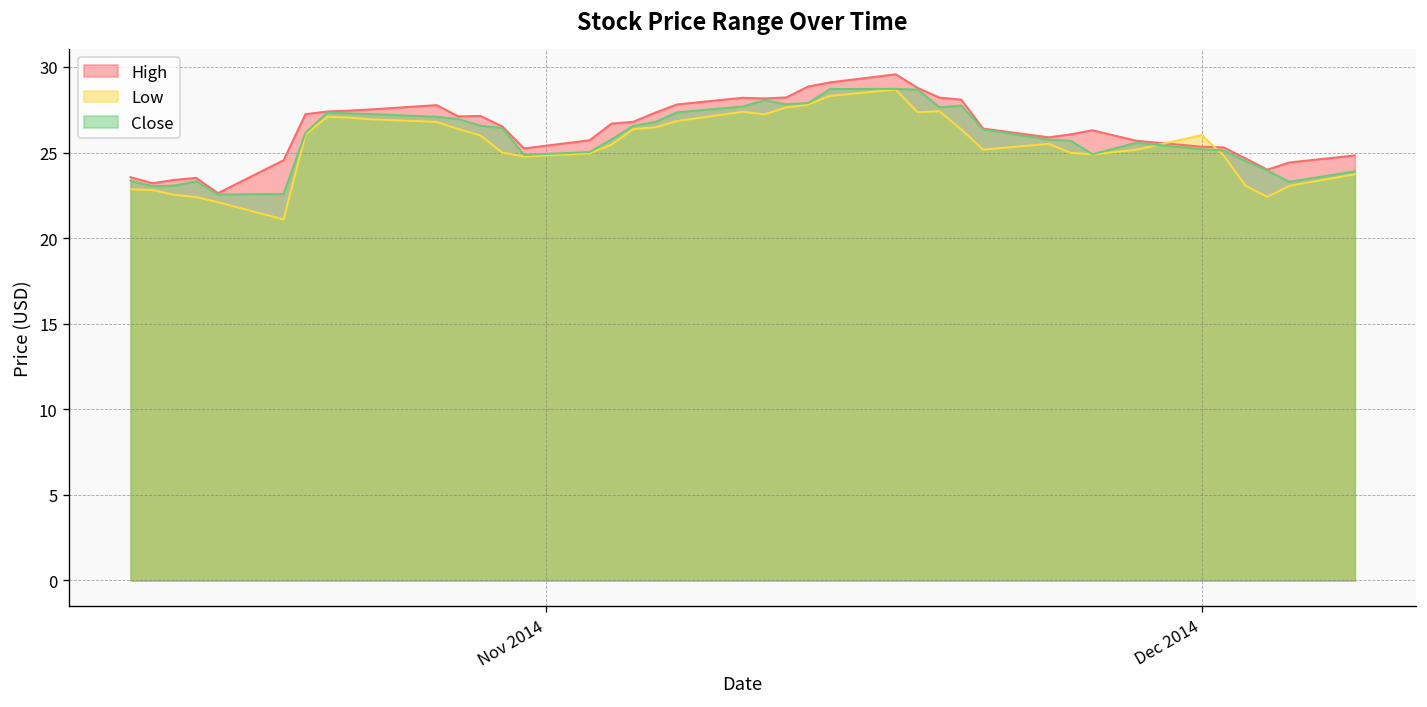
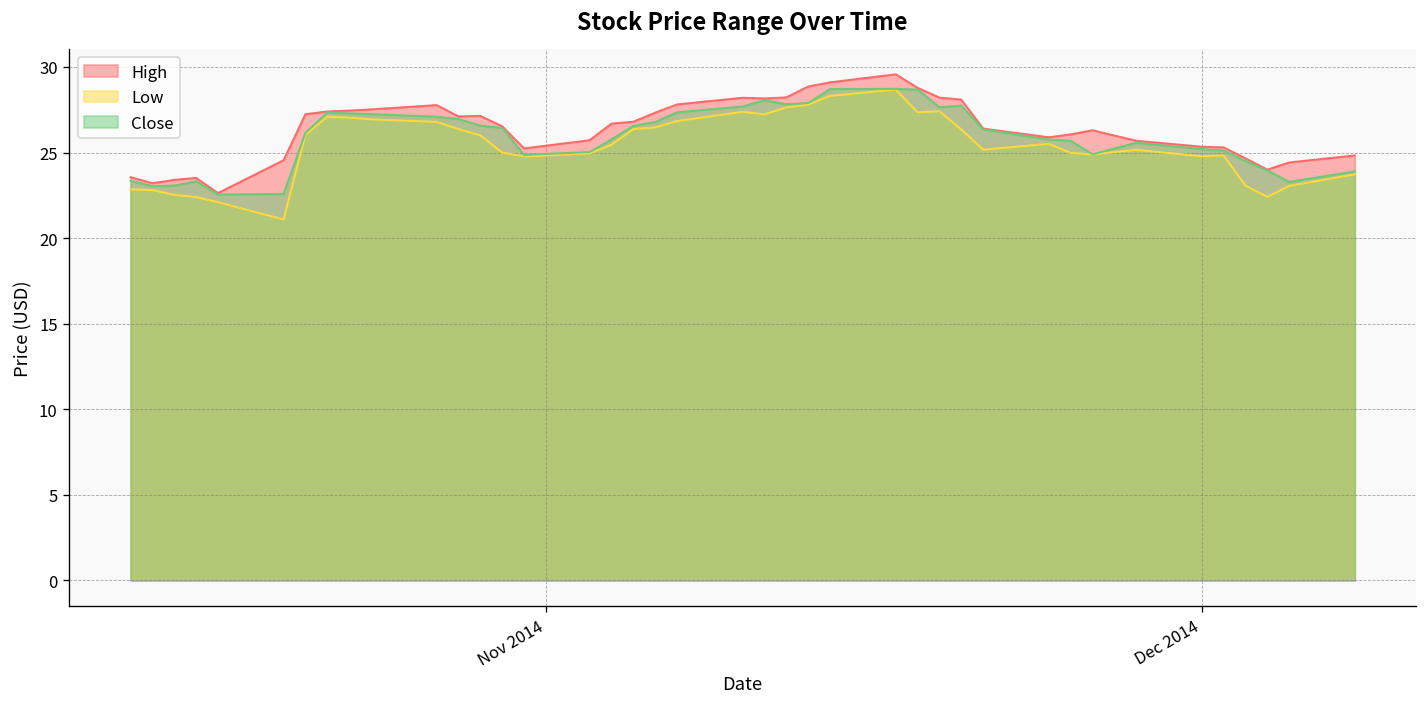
Low, Dec 2014: 26.0 -> 24.8
